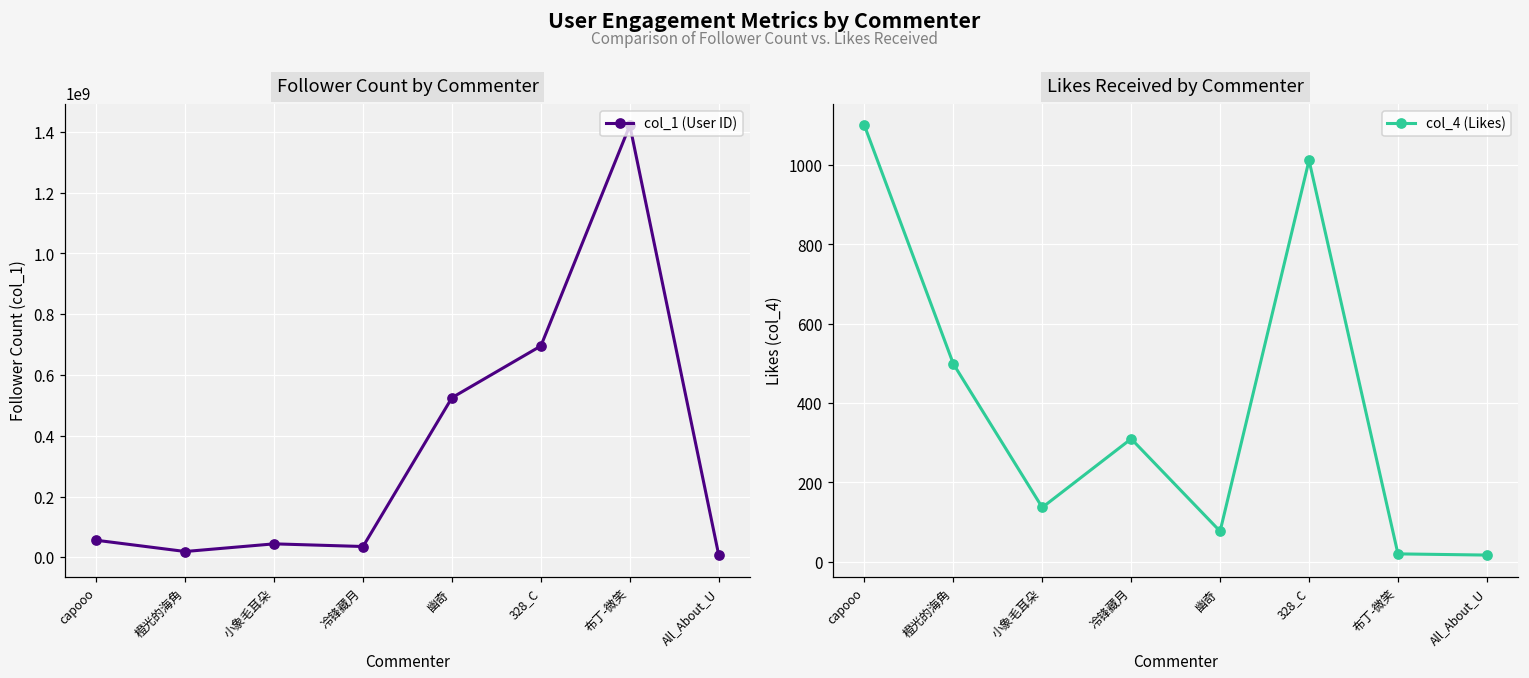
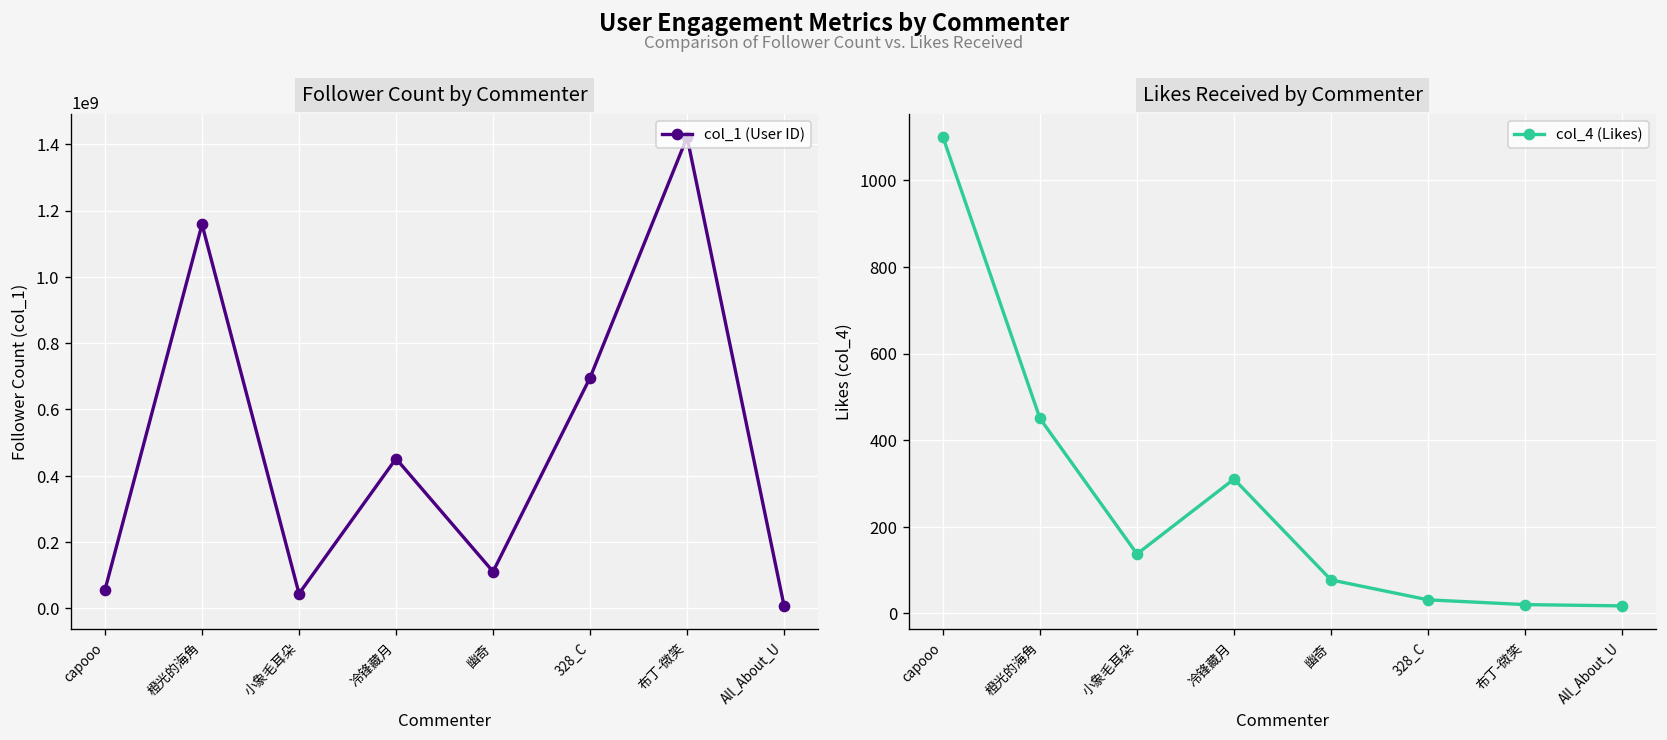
Follower Count by Commenter, 橙光的海角: 20000000 -> 1160000000
Follower Count by Commenter, 冷锋藏月: 40000000 -> 450000000
Follower Count by Commenter, 幽奇: 530000000 -> 110000000
Likes Received by Commenter, 橙光的海角: 500 -> 450
Likes Received by Commenter, 328_C: 1010 -> 30
